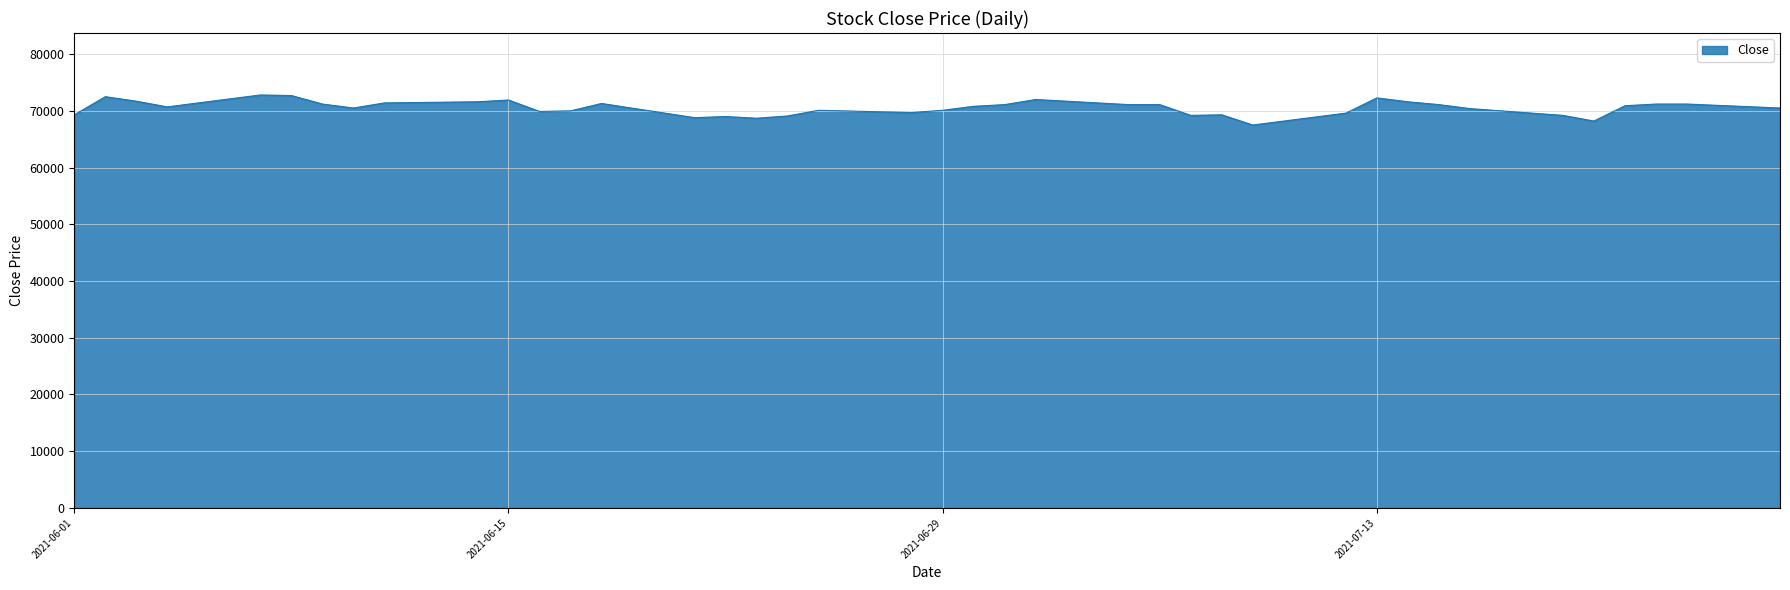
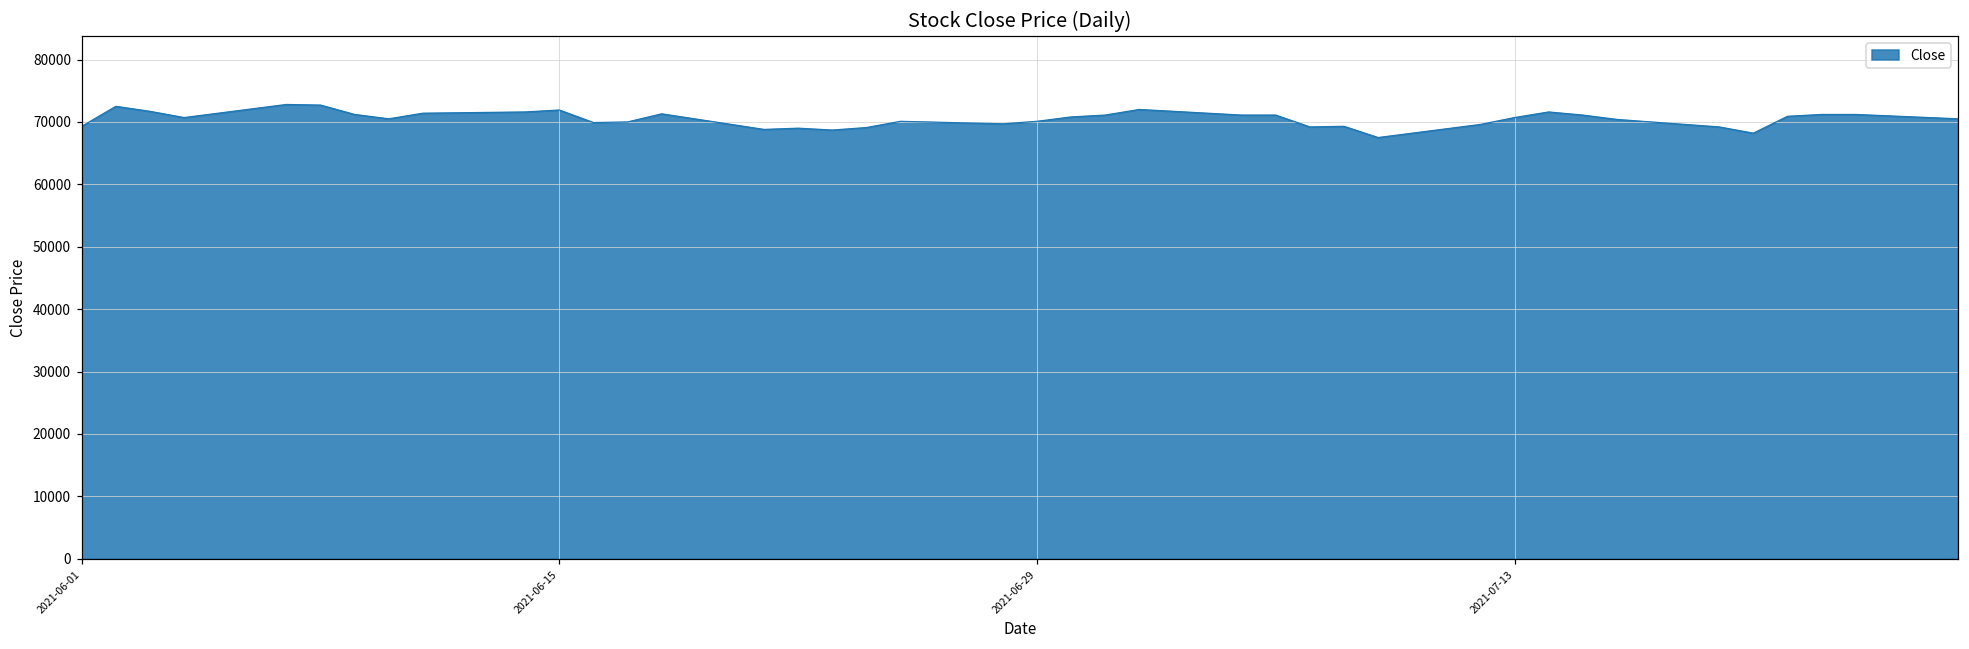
2021-07-13: 72000 -> 71000
